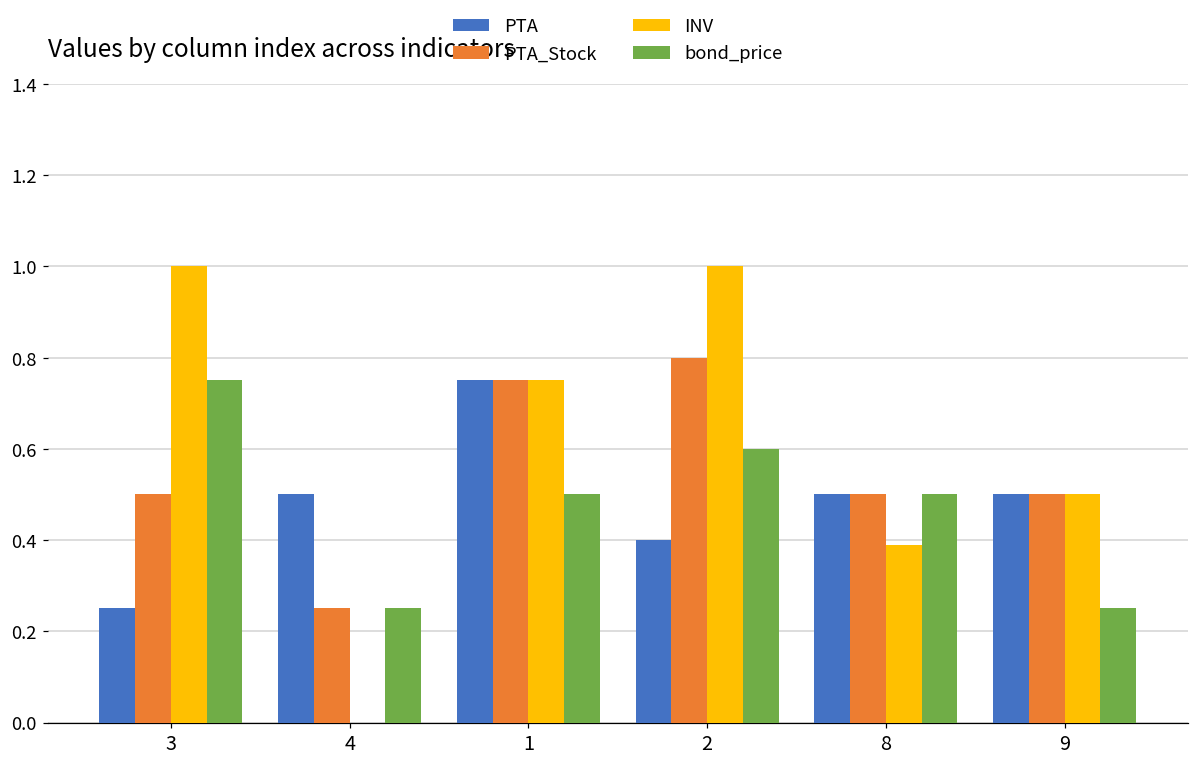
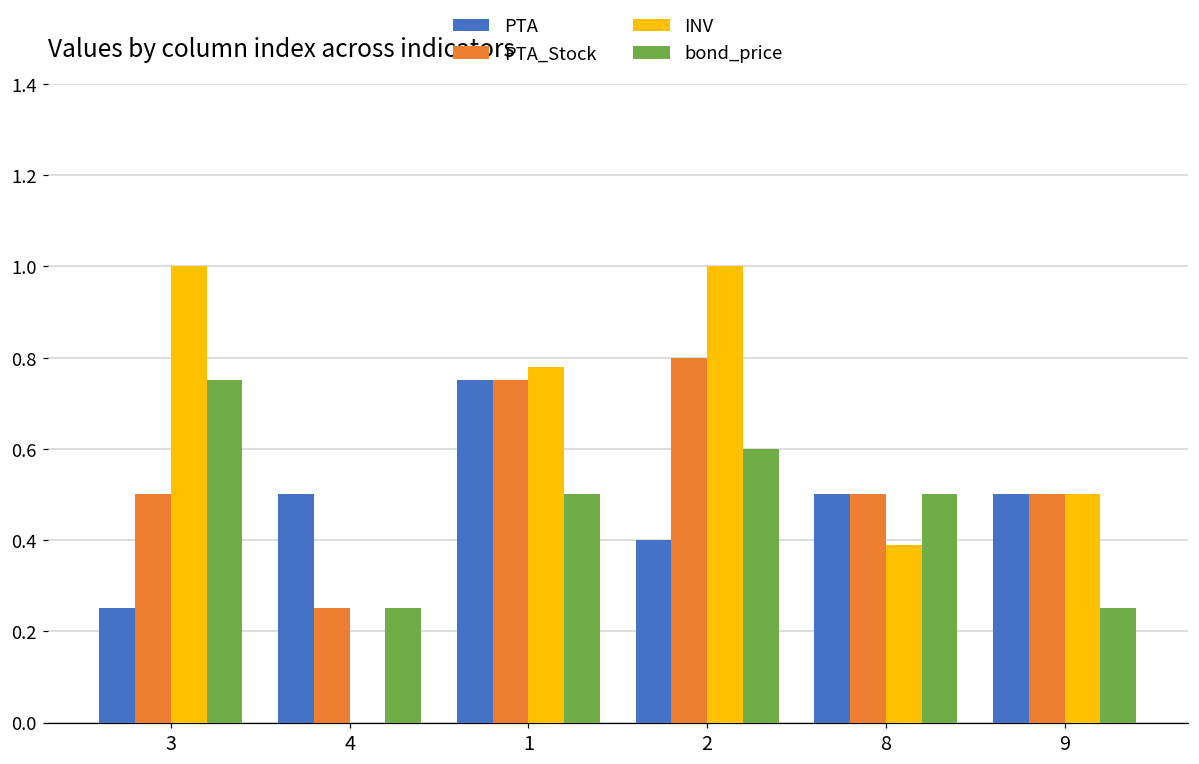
INV, 1: 0.75 -> 0.78
